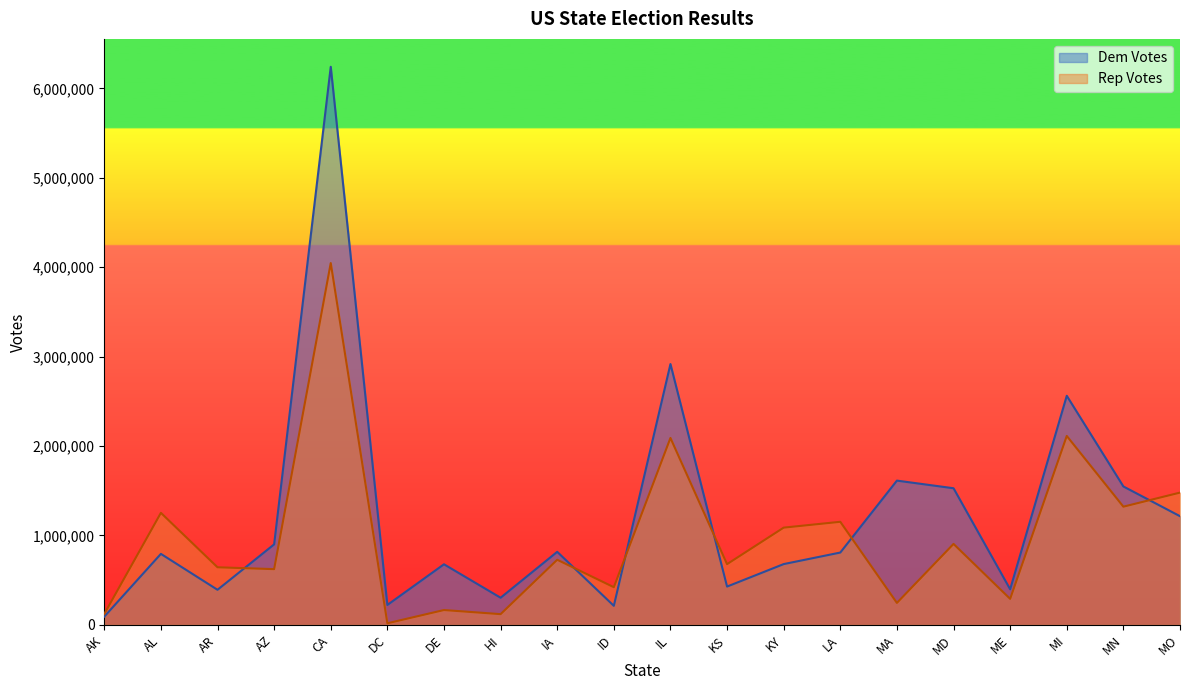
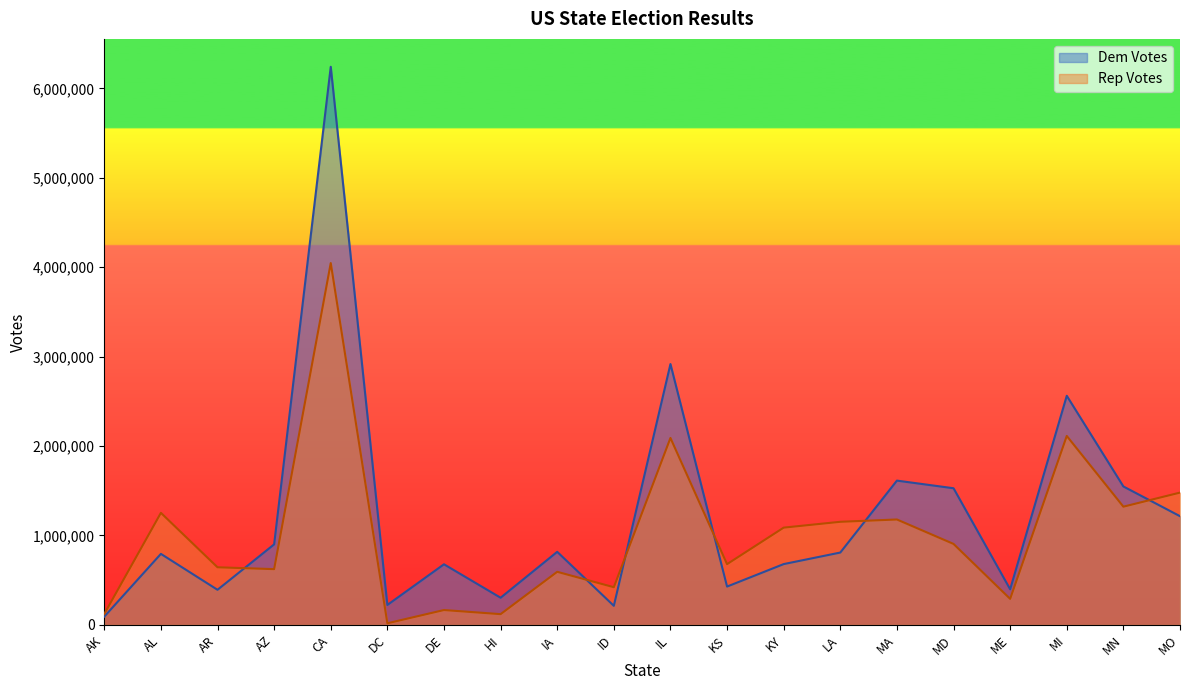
Rep Votes, IA: 700,000 -> 600,000
Rep Votes, MA: 200,000 -> 1,200,000
